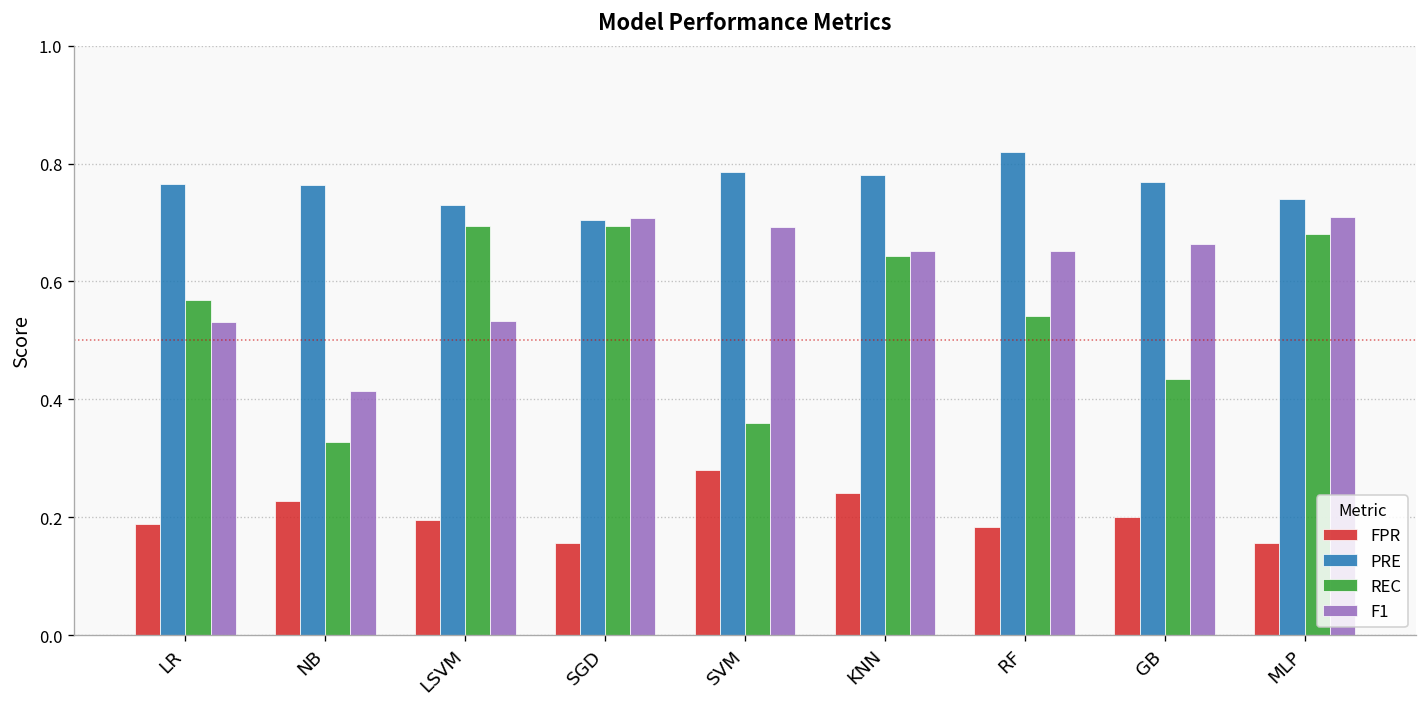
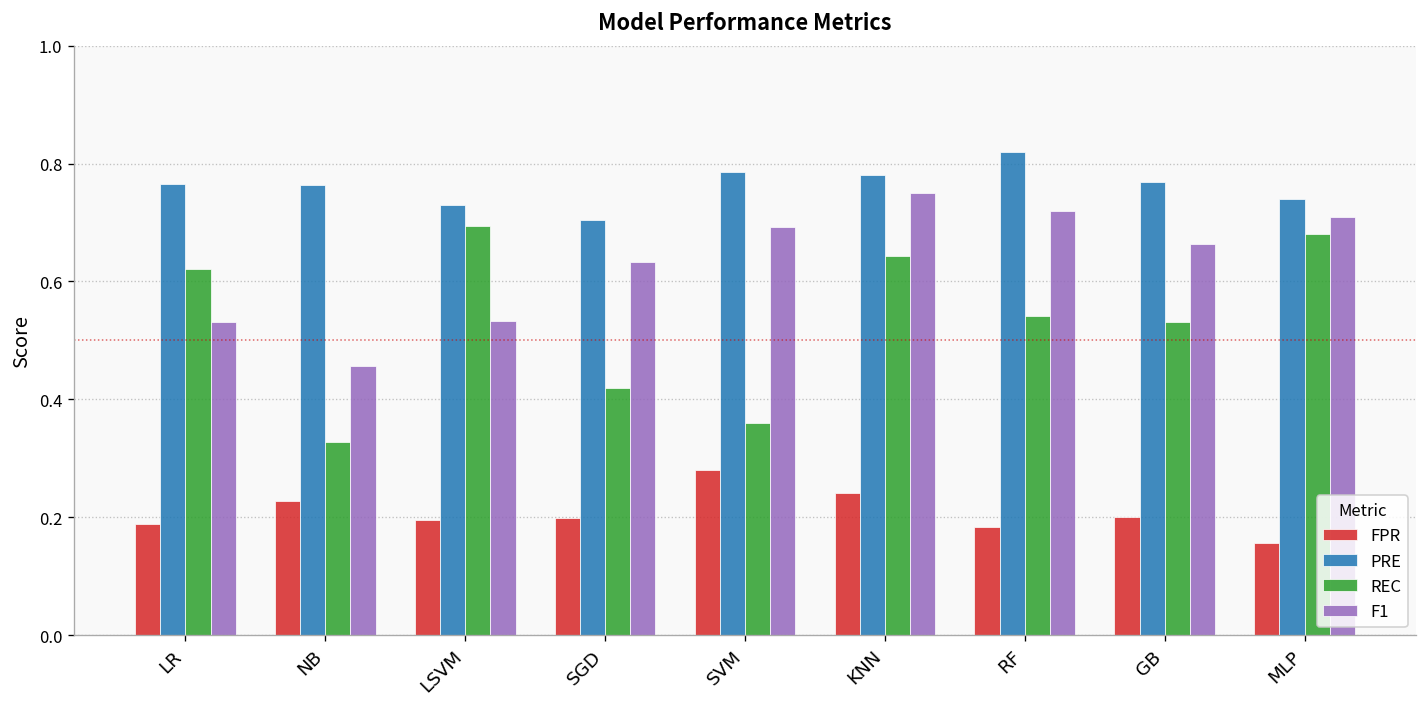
REC, LR: 0.57 -> 0.62
F1, NB: 0.42 -> 0.46
FPR, SGD: 0.16 -> 0.20
REC, SGD: 0.69 -> 0.42
F1, SGD: 0.71 -> 0.63
F1, KNN: 0.65 -> 0.75
F1, RF: 0.65 -> 0.72
REC, GB: 0.43 -> 0.53
